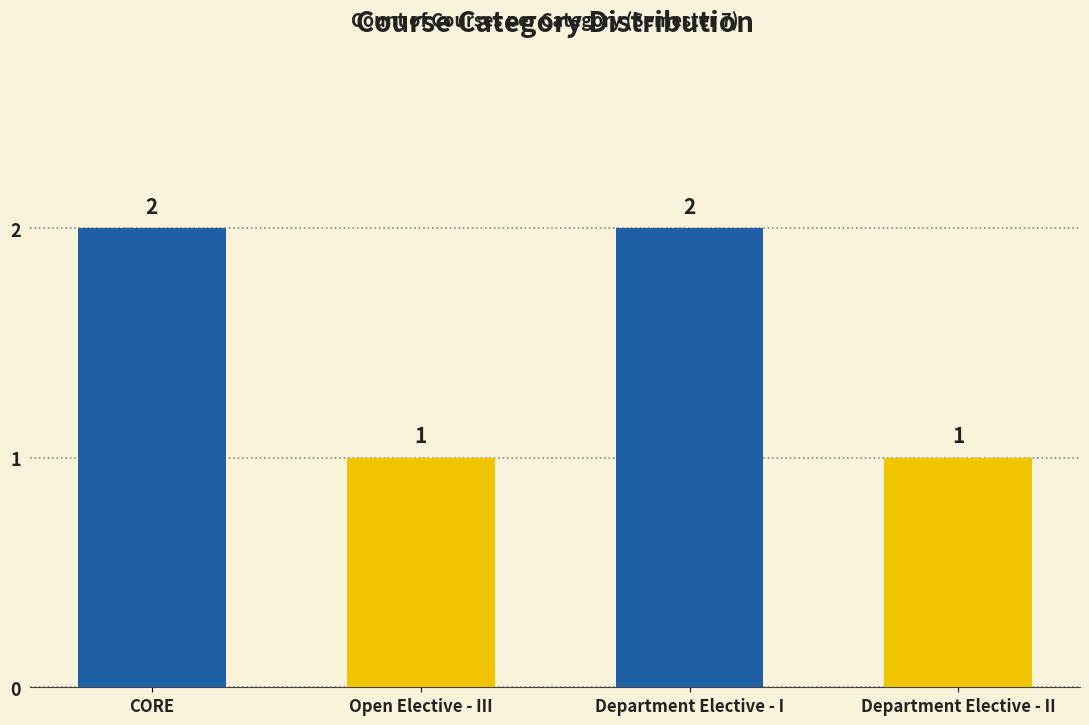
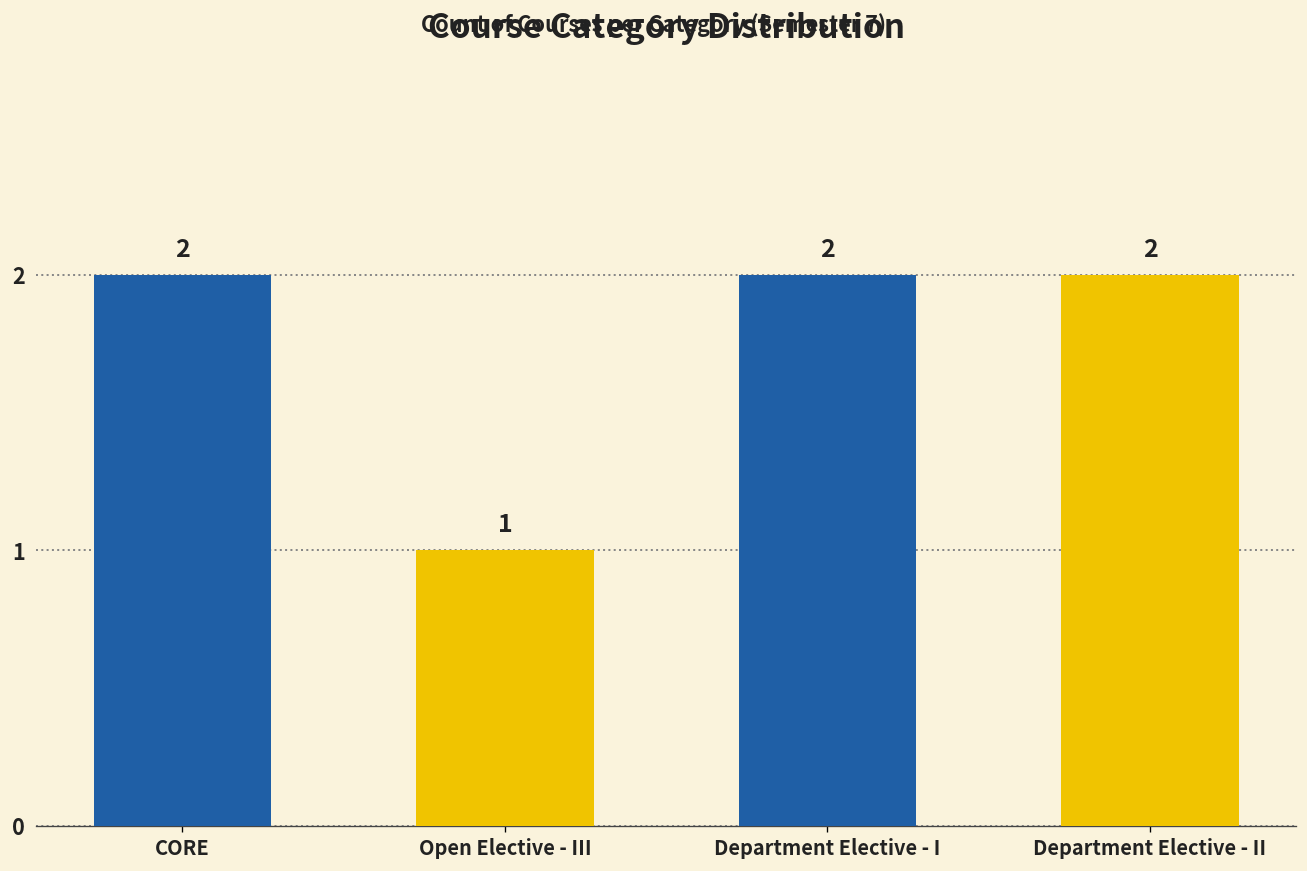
Department Elective - II: 1 -> 2
